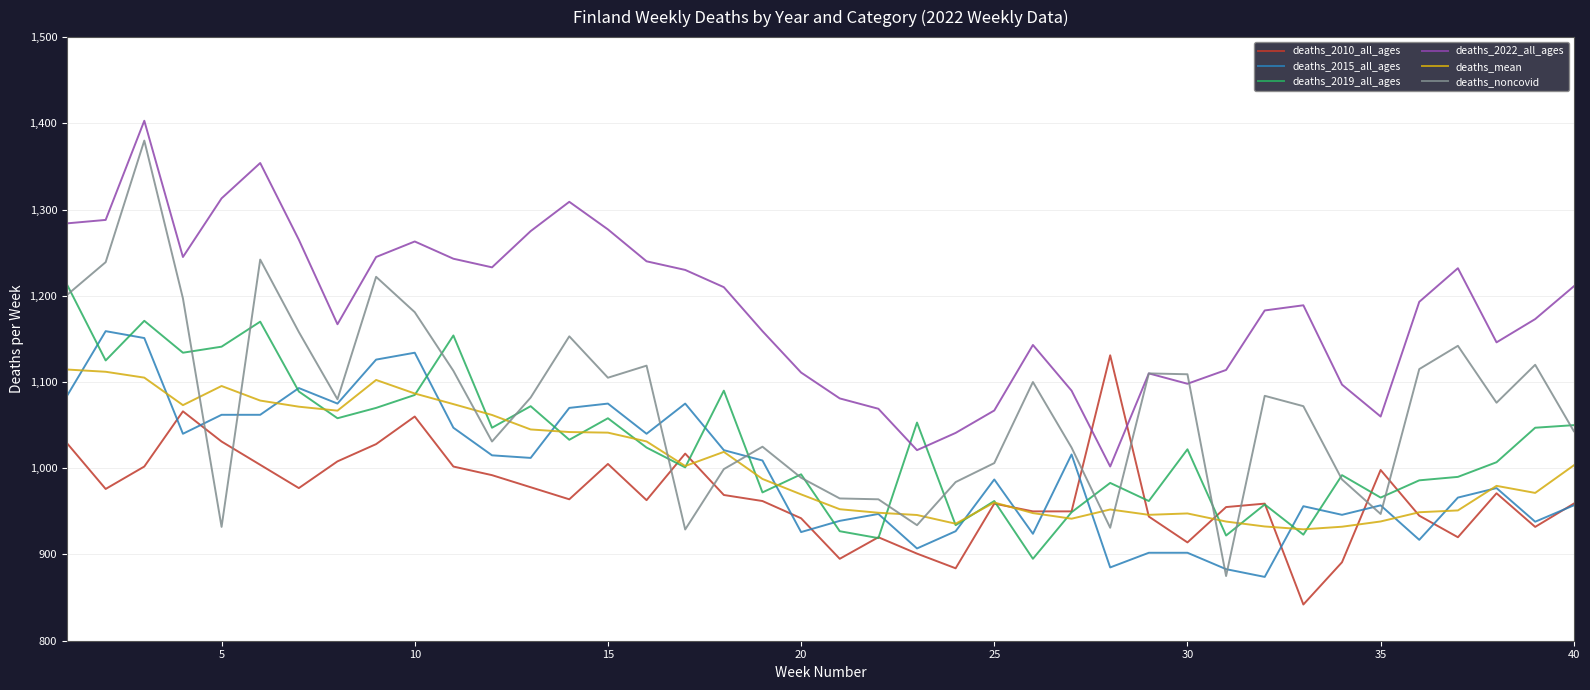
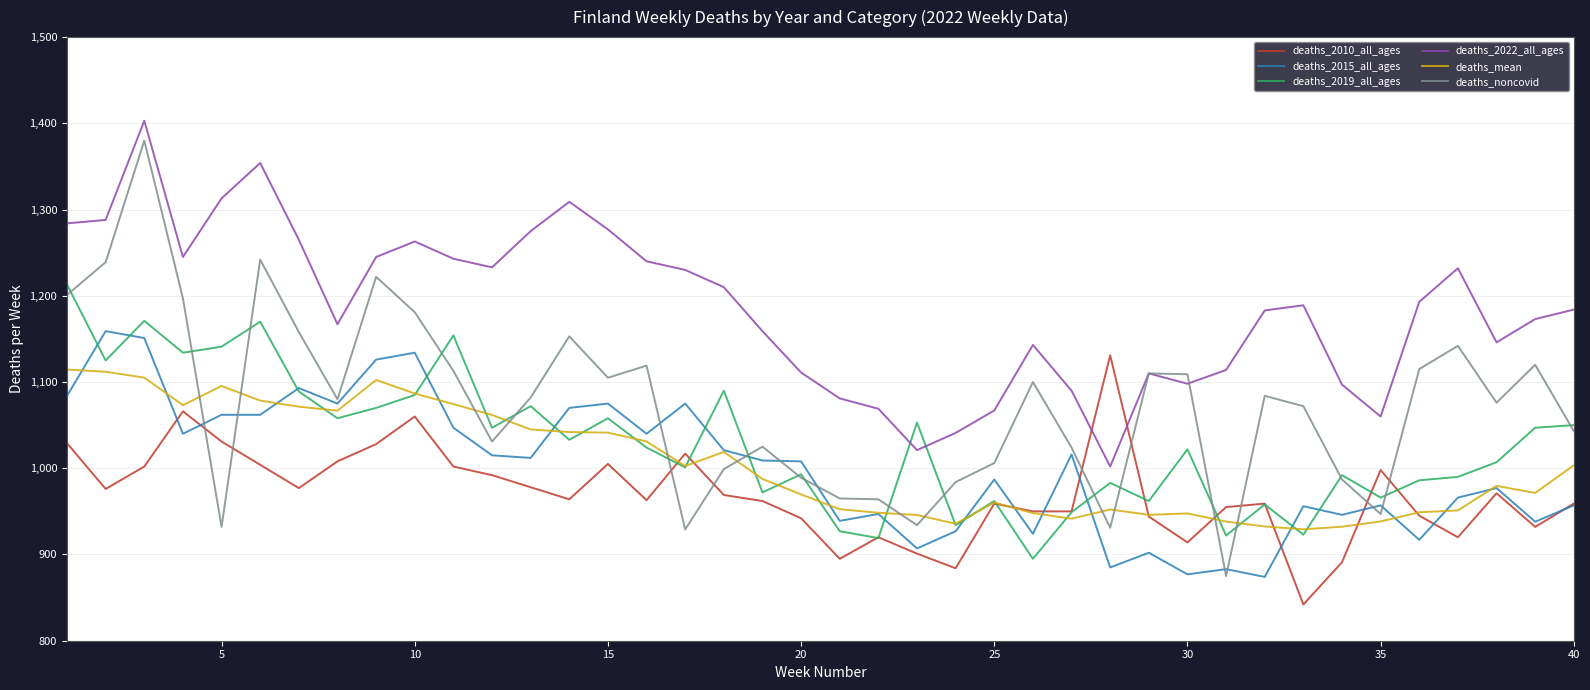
deaths_2015_all_ages, 20: 930 -> 1,010
deaths_2015_all_ages, 30: 900 -> 880
deaths_2022_all_ages, 40: 1,210 -> 1,180
